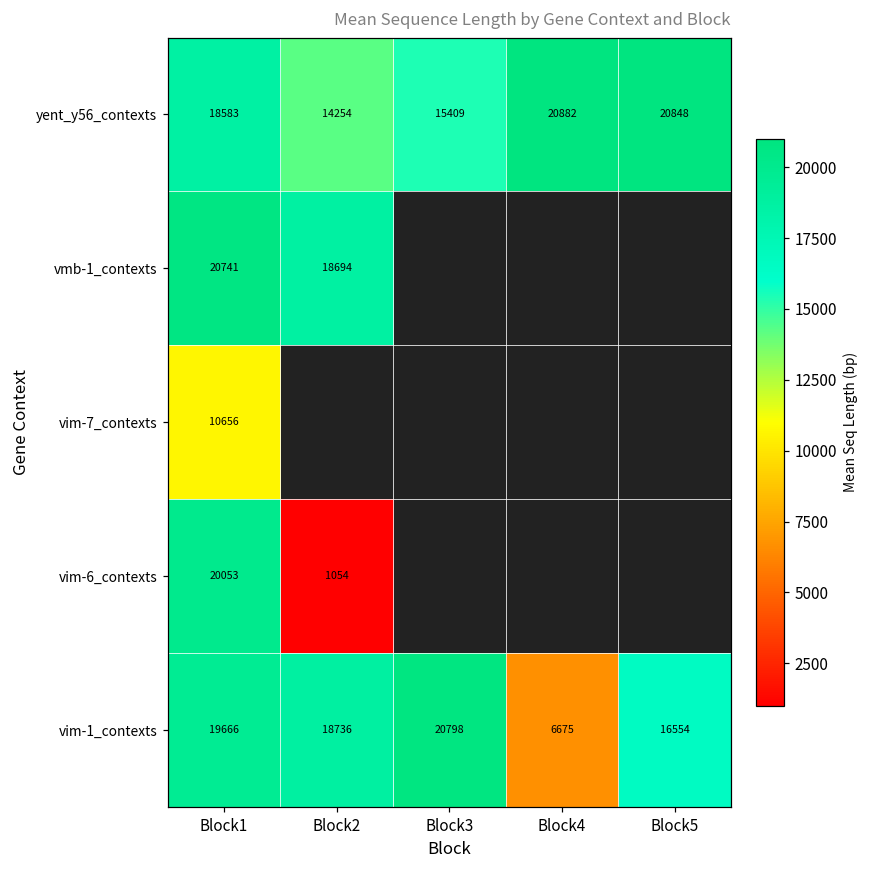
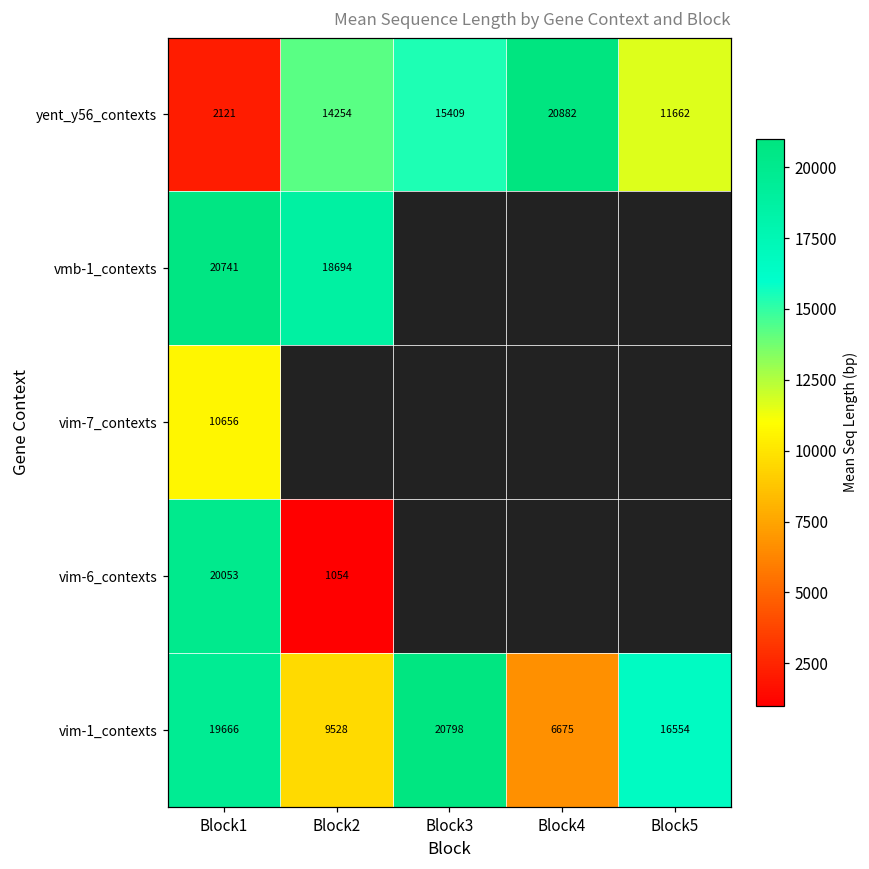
yent_y56_contexts, Block1: 18583 -> 2121
yent_y56_contexts, Block5: 20848 -> 11662
vim-1_contexts, Block2: 18736 -> 9528
